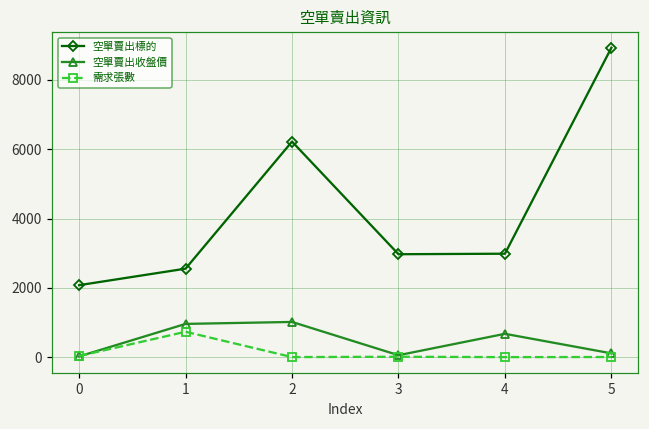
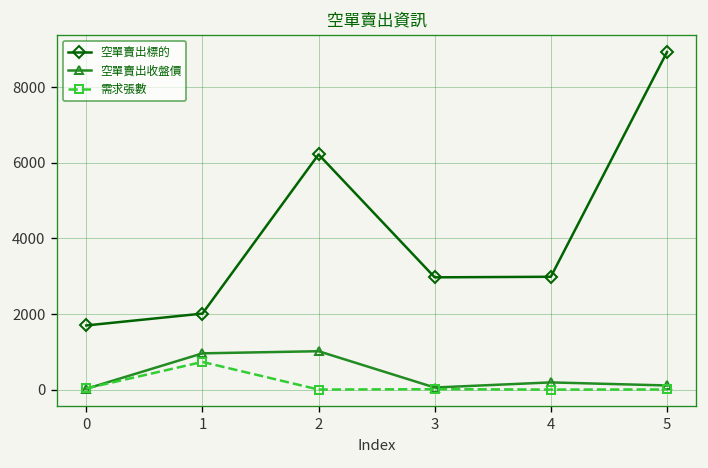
空單賣出標的, 0: 2100 -> 1700
空單賣出標的, 1: 2600 -> 2000
空單賣出收盤價, 4: 700 -> 200
